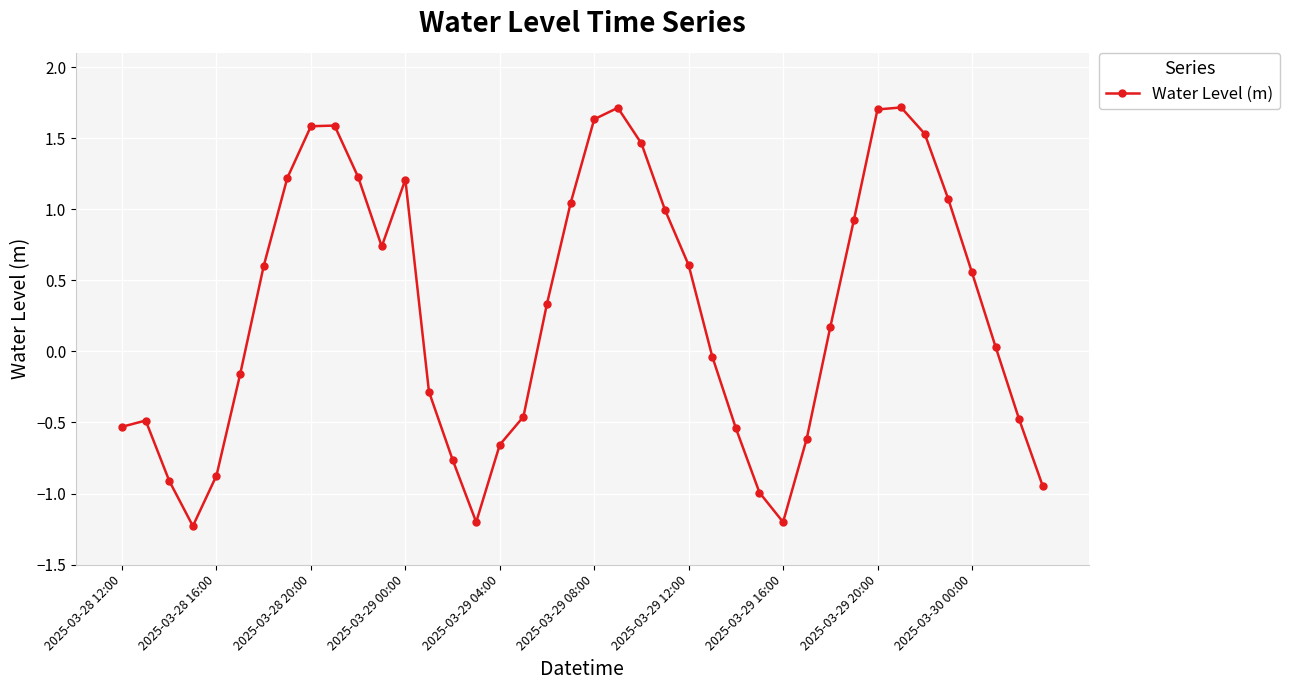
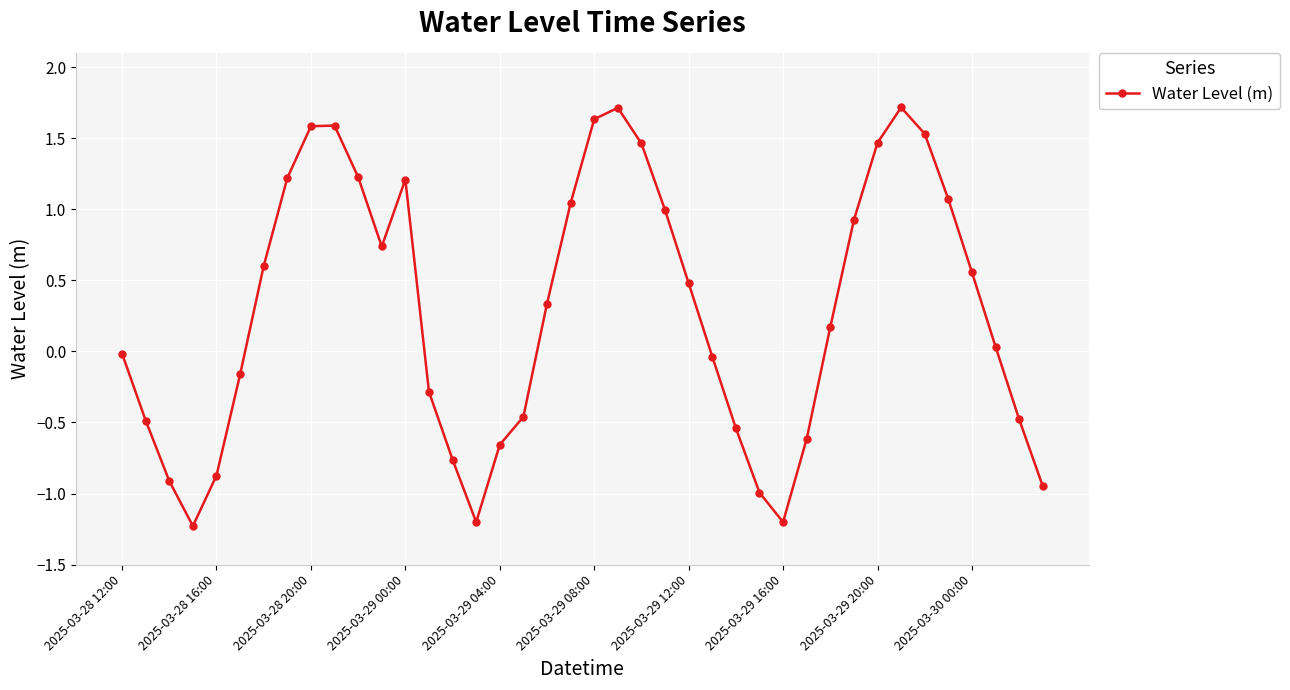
2025-03-28 12:00: -0.53 -> -0.02
2025-03-29 12:00: 0.61 -> 0.48
2025-03-29 20:00: 1.70 -> 1.47
